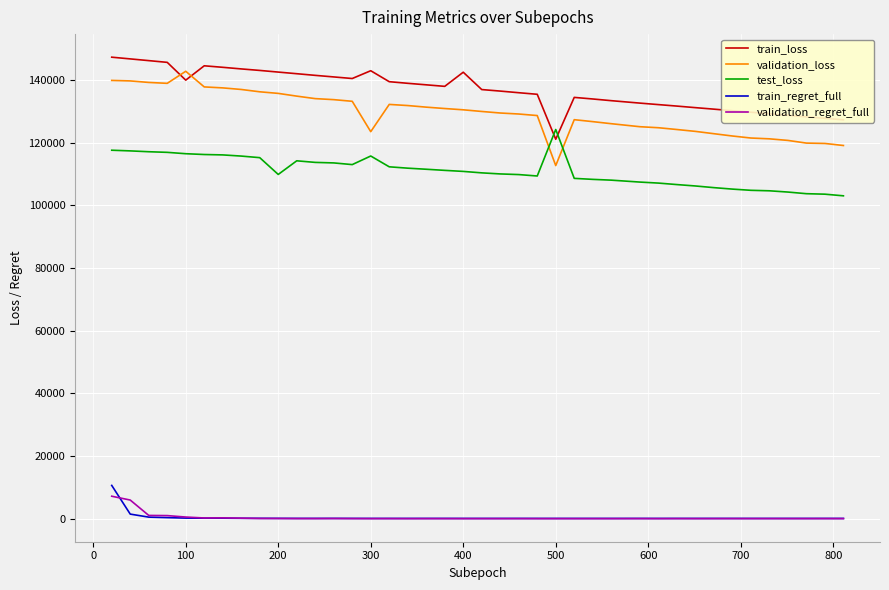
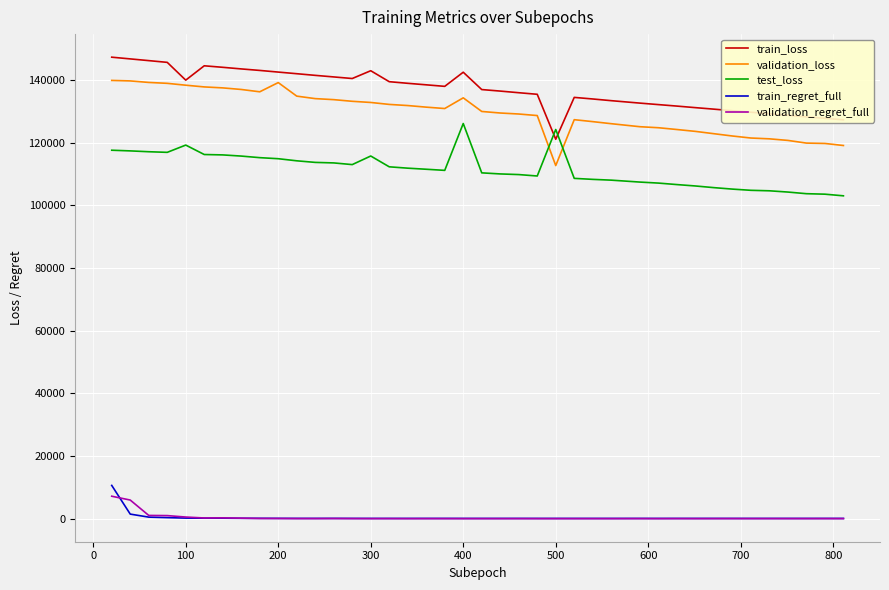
validation_loss, 100: 143000 -> 138000
test_loss, 100: 116000 -> 119000
validation_loss, 200: 136000 -> 139000
test_loss, 200: 110000 -> 115000
validation_loss, 300: 123000 -> 133000
validation_loss, 400: 130000 -> 134000
test_loss, 400: 111000 -> 126000
